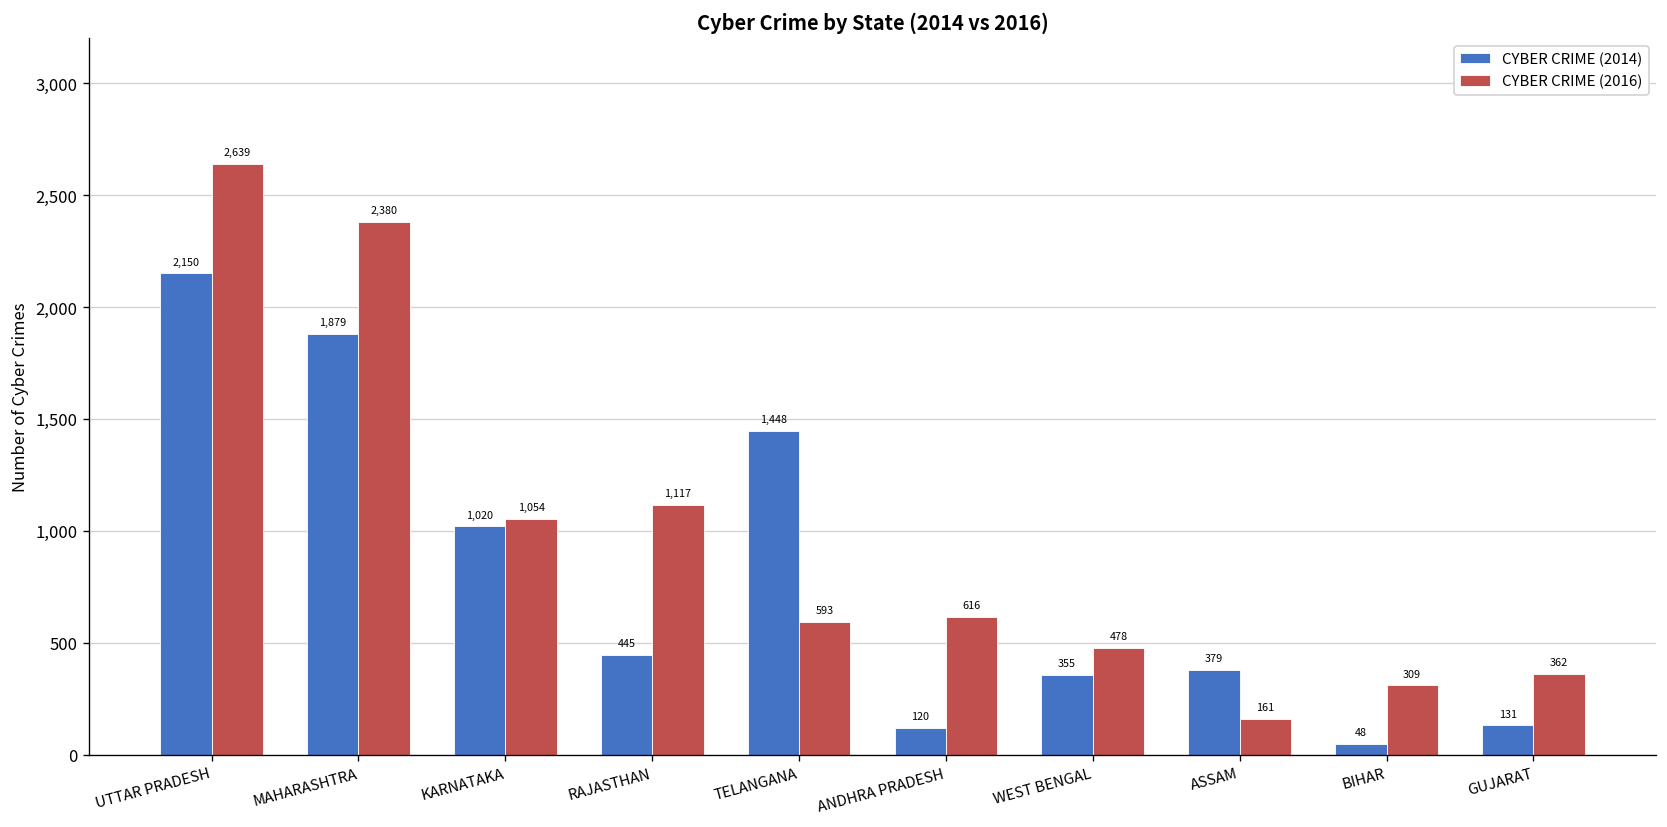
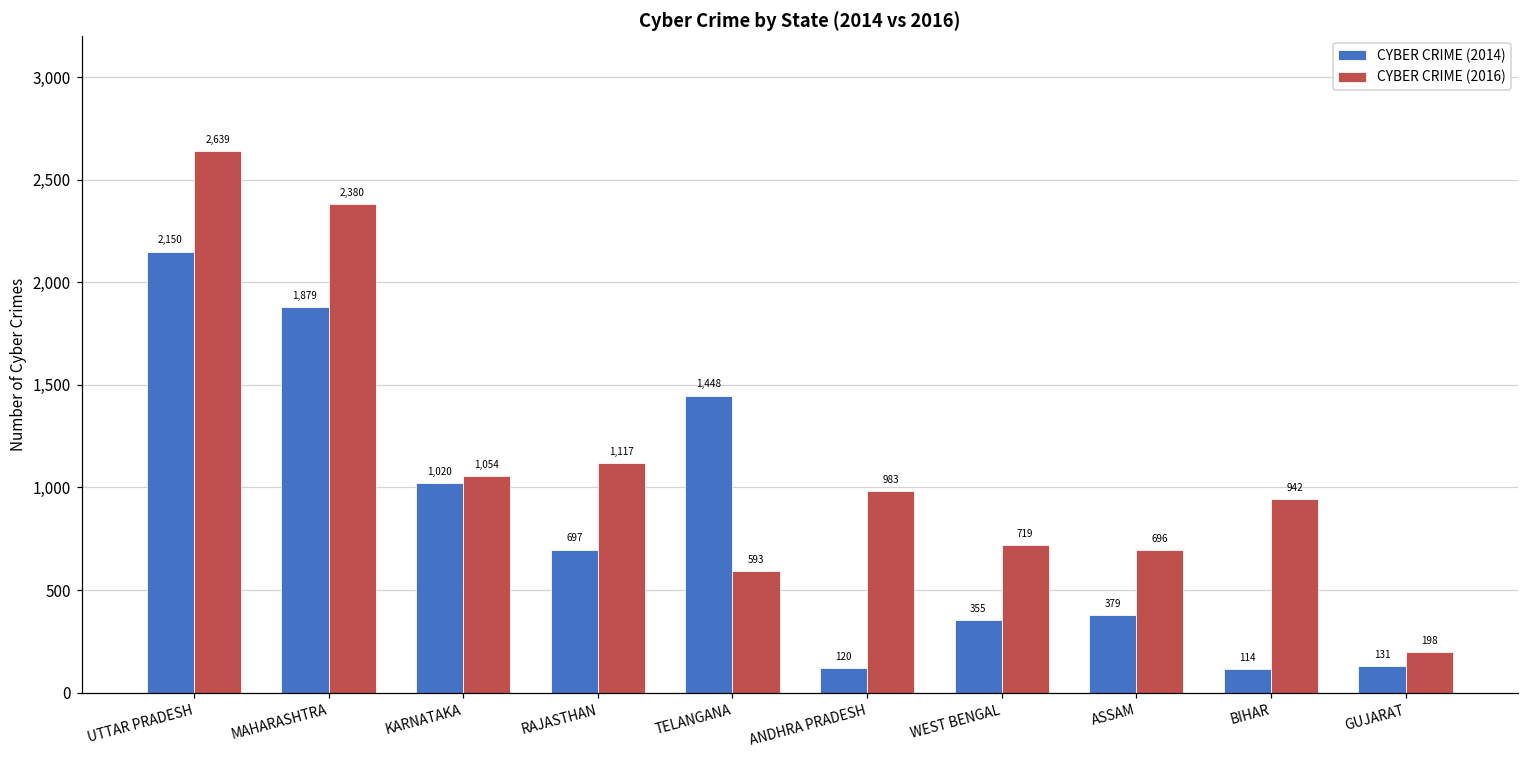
CYBER CRIME (2014), RAJASTHAN: 445 -> 697
CYBER CRIME (2016), ANDHRA PRADESH: 616 -> 983
CYBER CRIME (2016), WEST BENGAL: 478 -> 719
CYBER CRIME (2016), ASSAM: 161 -> 696
CYBER CRIME (2014), BIHAR: 48 -> 114
CYBER CRIME (2016), BIHAR: 309 -> 942
CYBER CRIME (2016), GUJARAT: 362 -> 198
